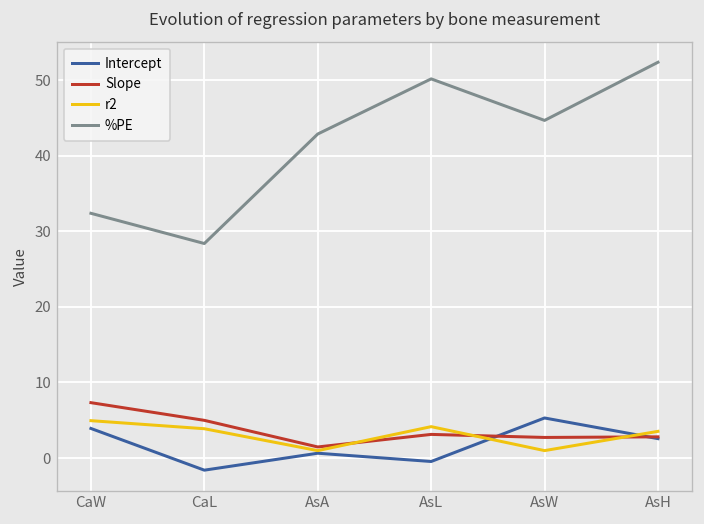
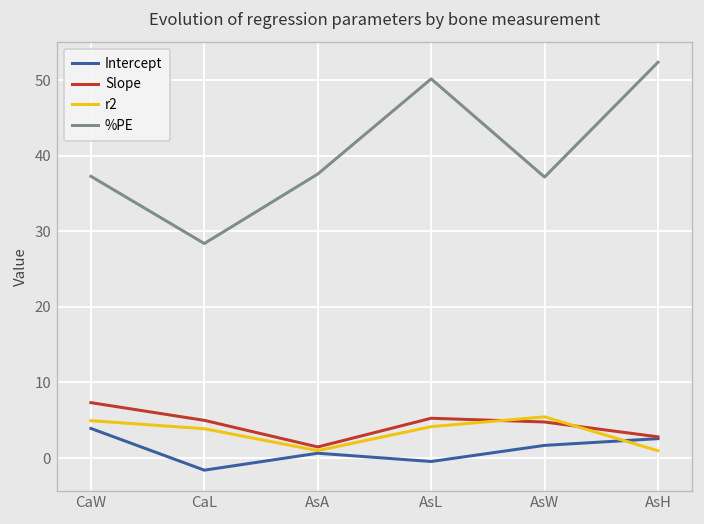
%PE, CaW: 32 -> 37
%PE, AsA: 43 -> 38
Slope, AsL: 3 -> 5
Intercept, AsW: 5 -> 2
Slope, AsW: 3 -> 5
r2, AsW: 1 -> 5
%PE, AsW: 45 -> 37
r2, AsH: 4 -> 1
